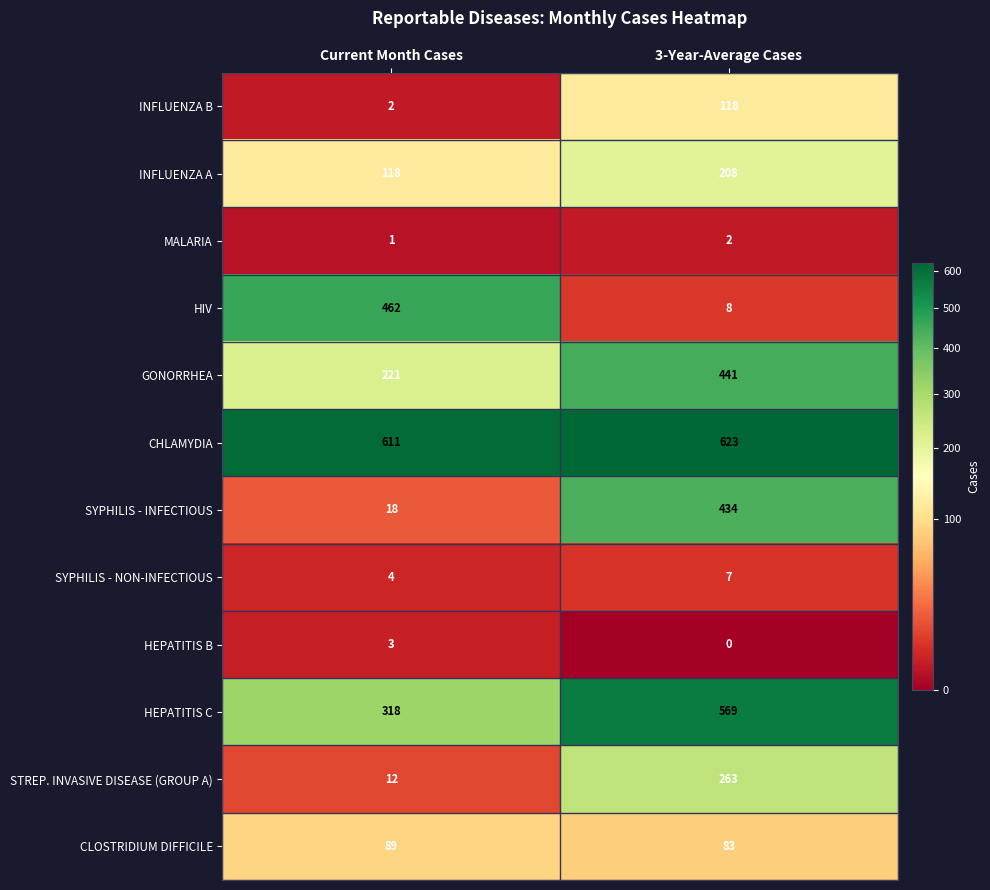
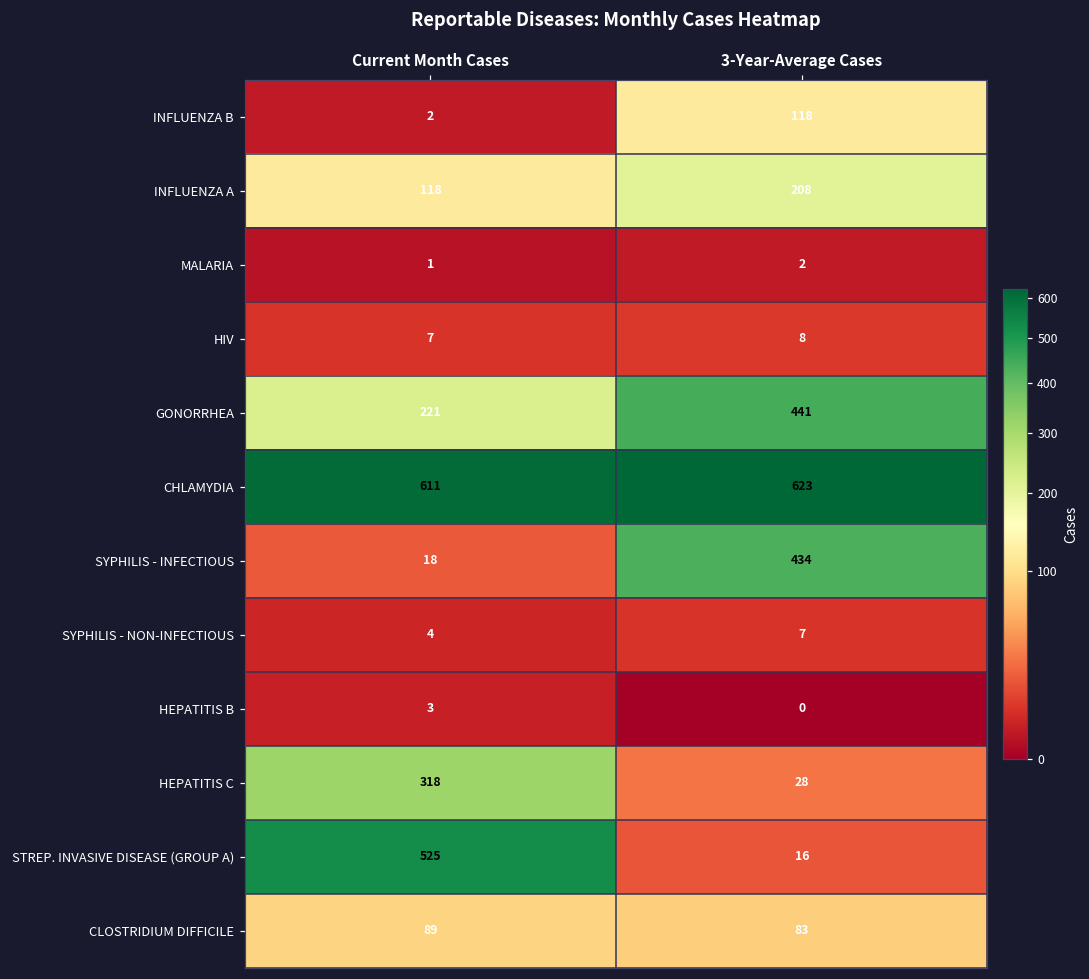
HIV, Current Month Cases: 462 -> 7
HEPATITIS C, 3-Year-Average Cases: 569 -> 28
STREP. INVASIVE DISEASE (GROUP A), Current Month Cases: 12 -> 525
STREP. INVASIVE DISEASE (GROUP A), 3-Year-Average Cases: 263 -> 16
